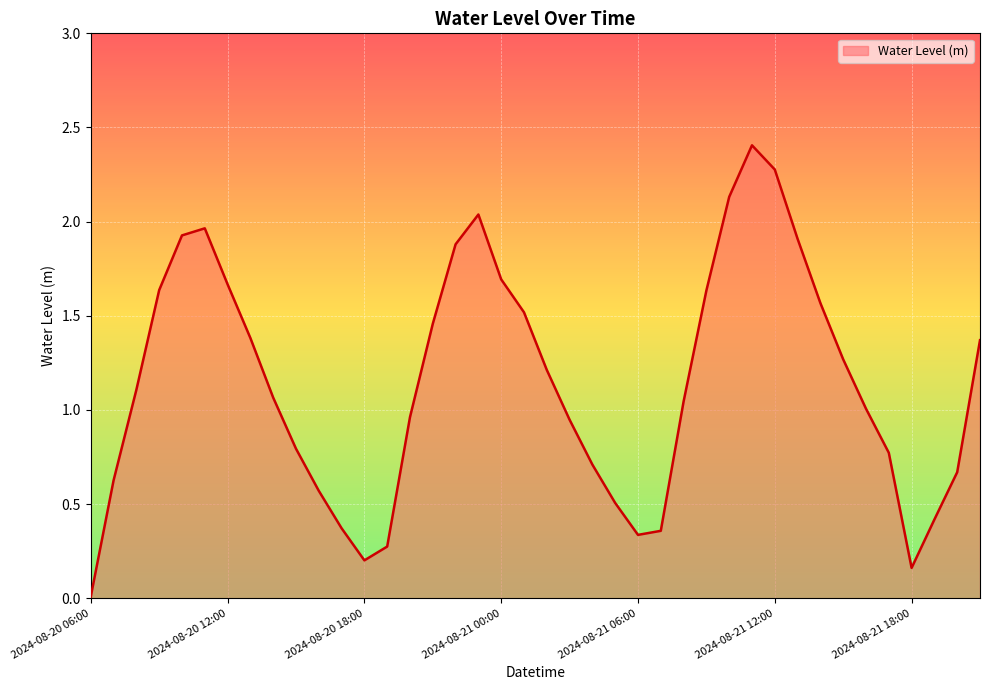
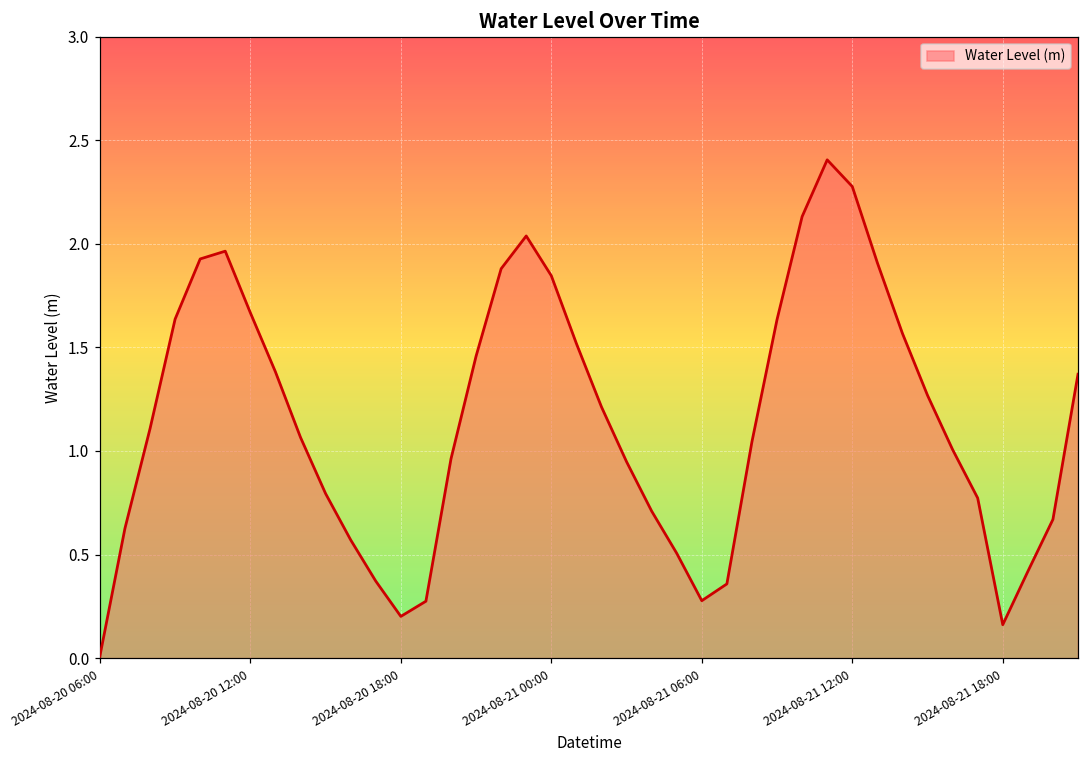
2024-08-21 00:00: 1.69 -> 1.85
2024-08-21 06:00: 0.34 -> 0.28
